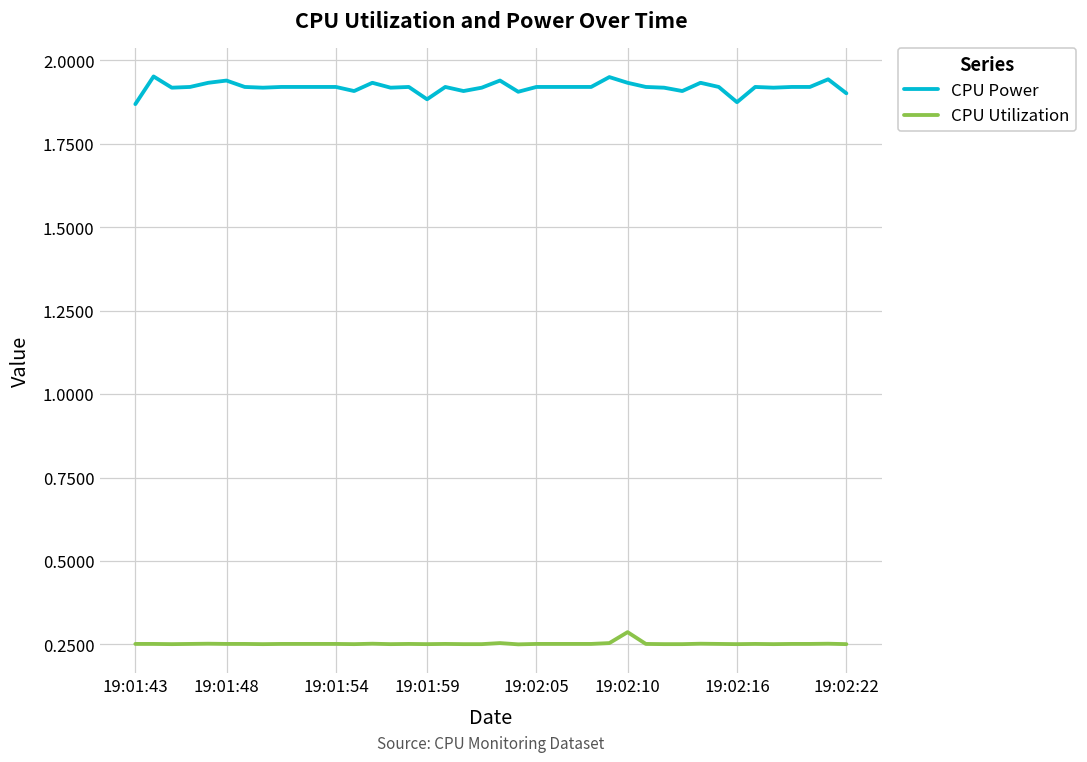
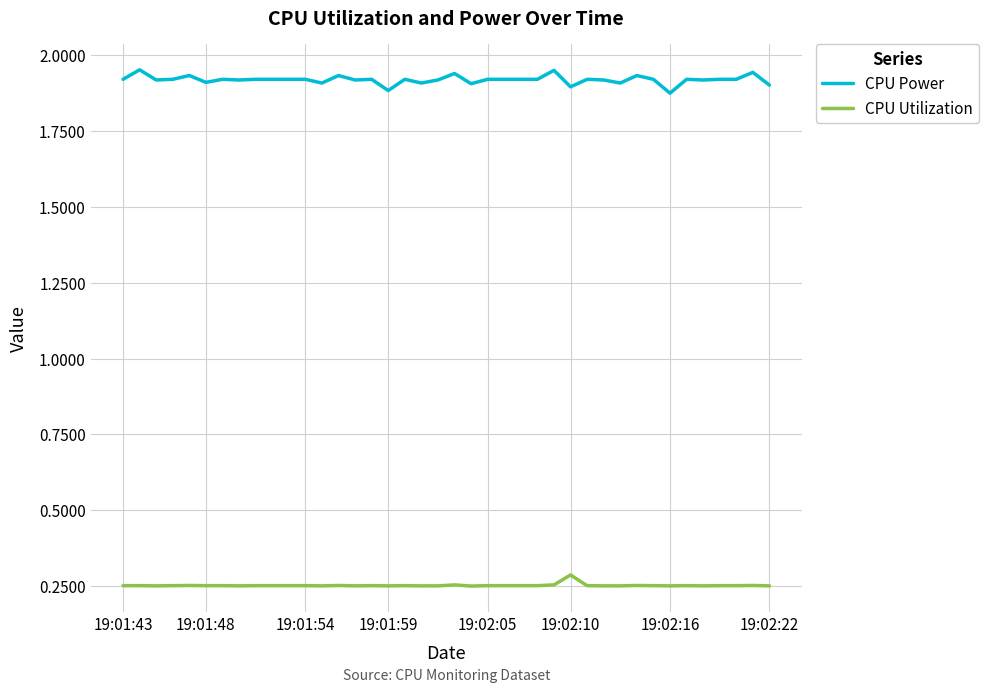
CPU Power, 19:01:43: 1.87 -> 1.92
CPU Power, 19:01:48: 1.94 -> 1.91
CPU Power, 19:02:10: 1.93 -> 1.90
